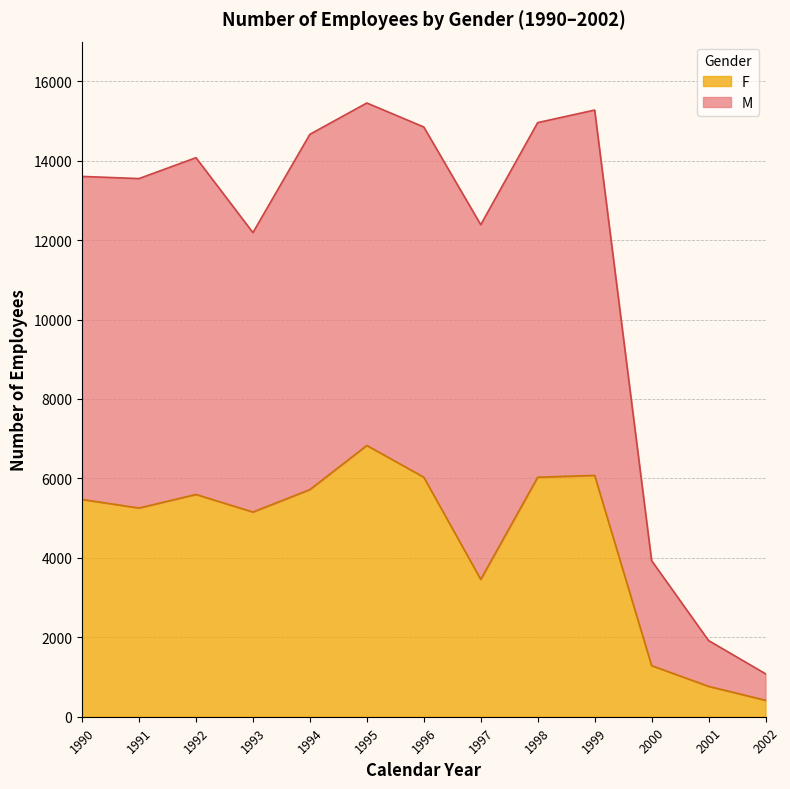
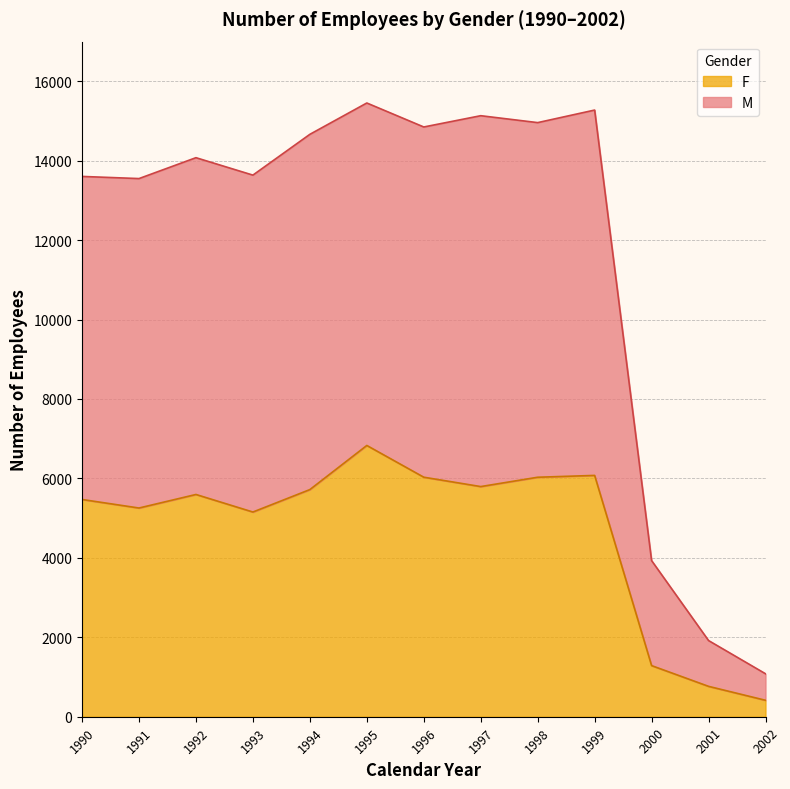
M, 1993: 7000 -> 8500
F, 1997: 3500 -> 5800
M, 1997: 8900 -> 9300
